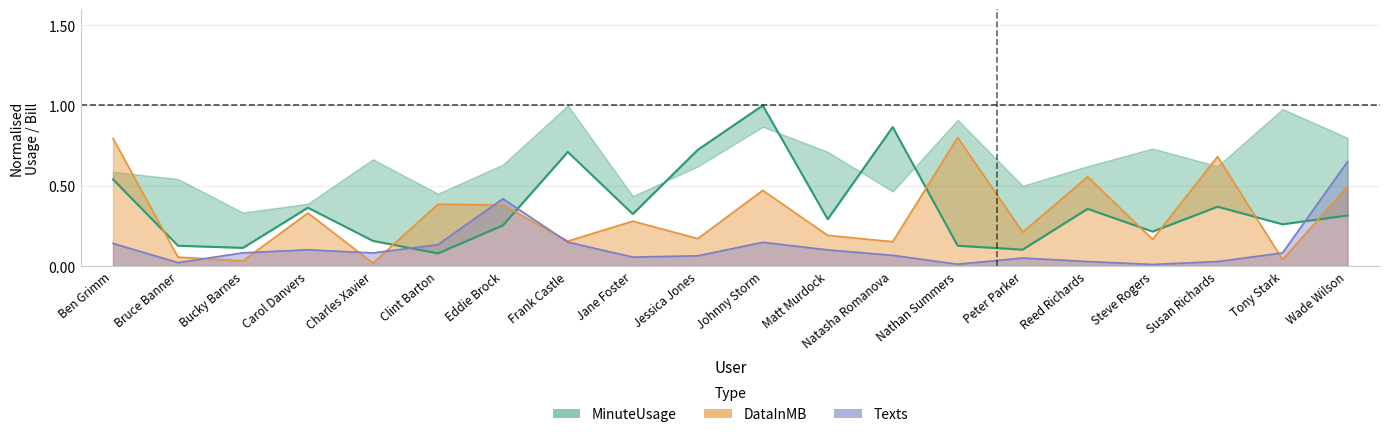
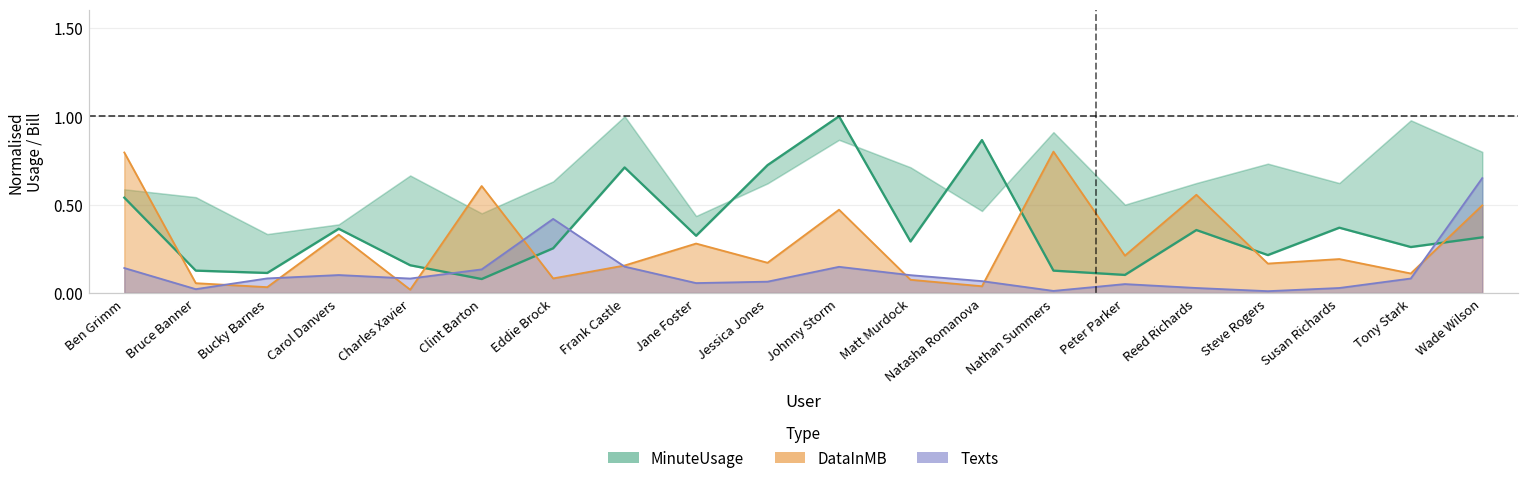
DataInMB, Clint Barton: 0.39 -> 0.61
DataInMB, Eddie Brock: 0.38 -> 0.08
DataInMB, Matt Murdock: 0.19 -> 0.07
DataInMB, Natasha Romanova: 0.15 -> 0.04
DataInMB, Susan Richards: 0.68 -> 0.19
DataInMB, Tony Stark: 0.04 -> 0.11
